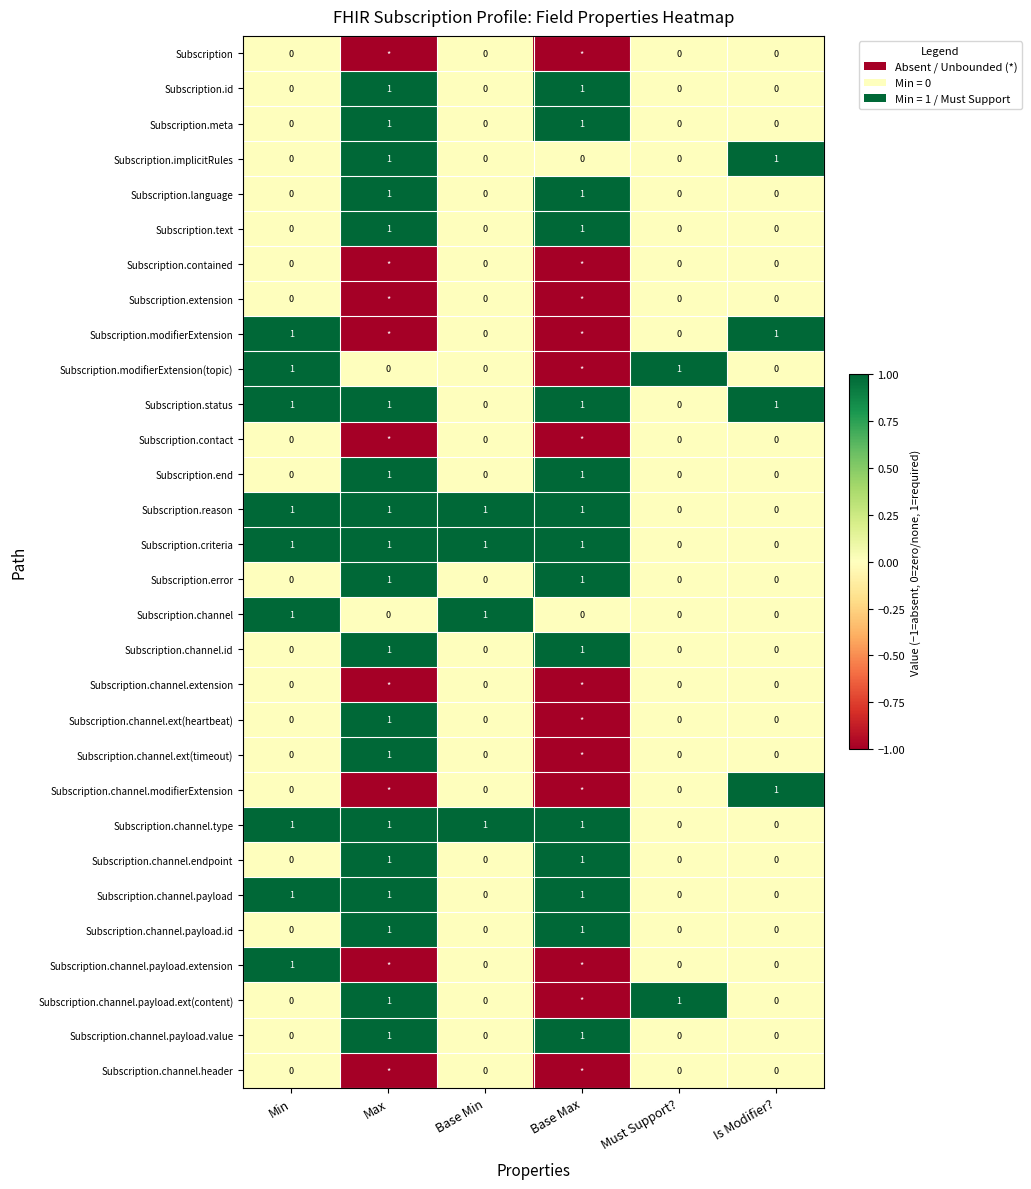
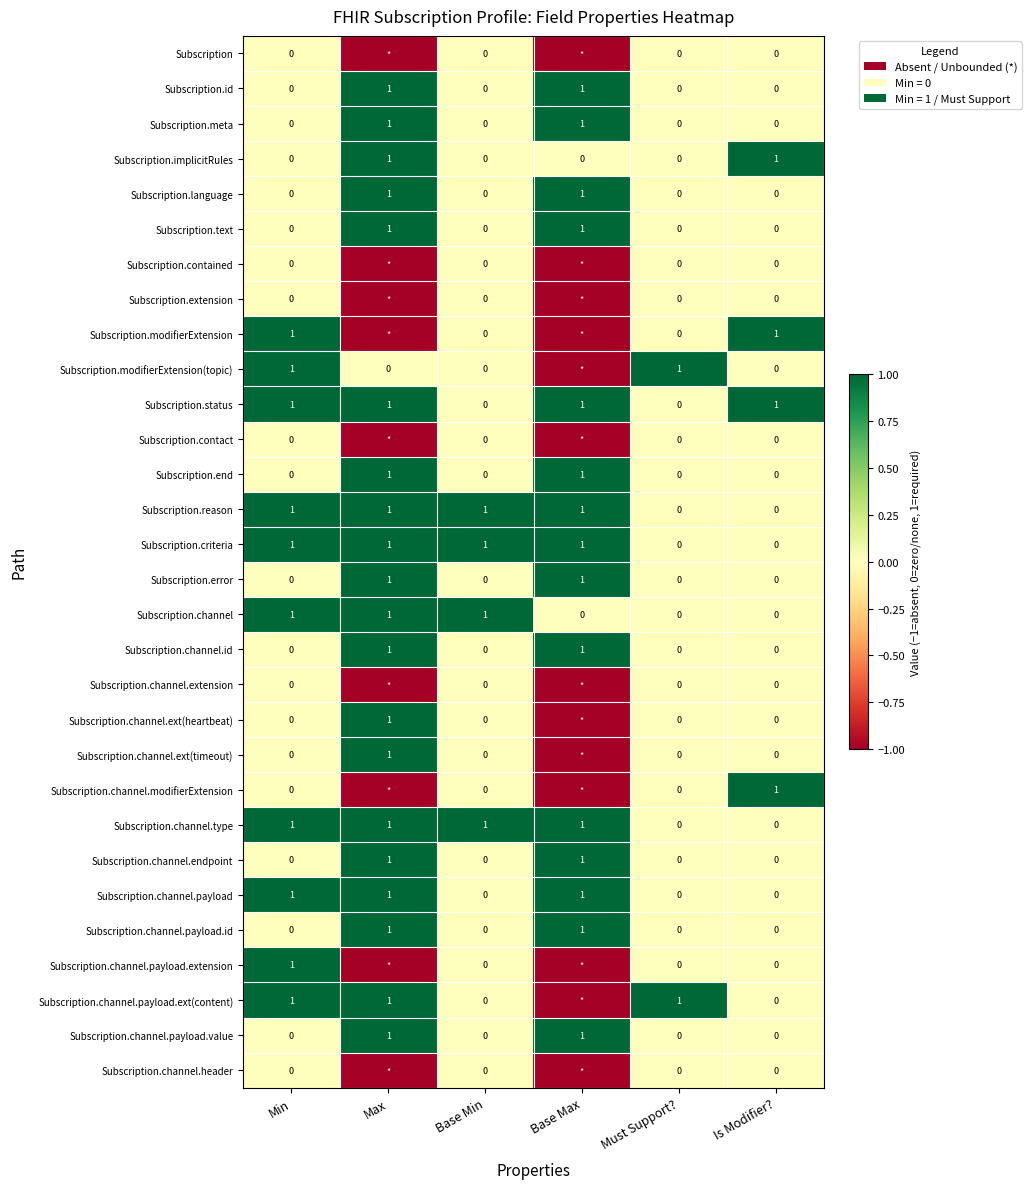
Subscription.channel, Max: 0 -> 1
Subscription.channel.payload.ext(content), Min: 0 -> 1
